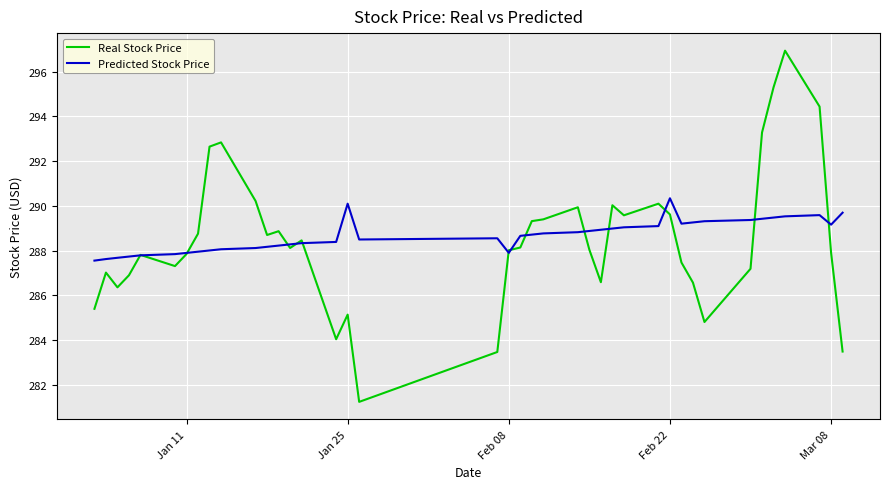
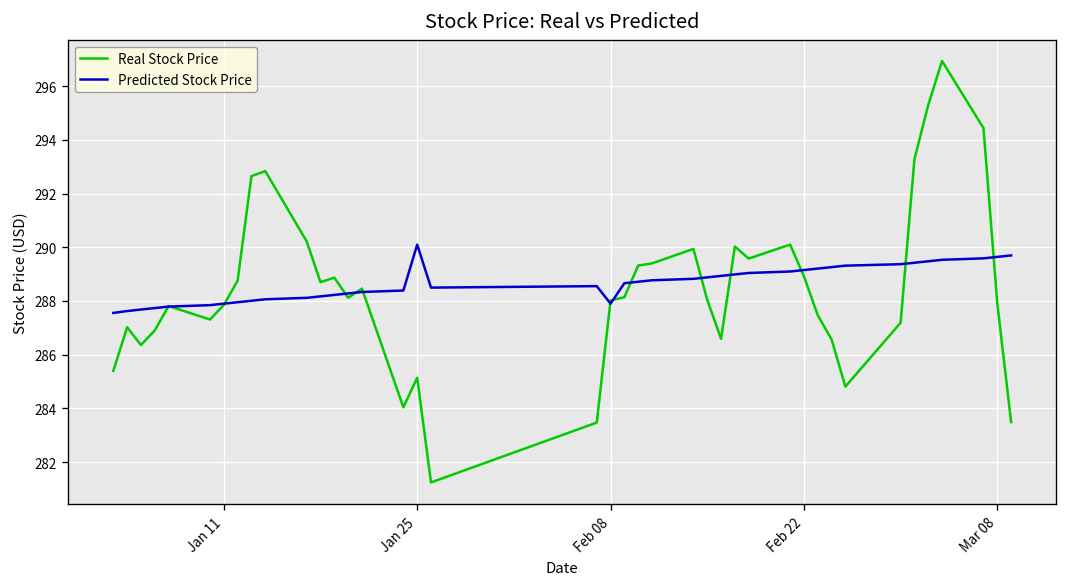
Real Stock Price, Feb 22: 289.6 -> 288.9
Predicted Stock Price, Feb 22: 290.3 -> 289.2
Predicted Stock Price, Mar 08: 289.2 -> 289.6
